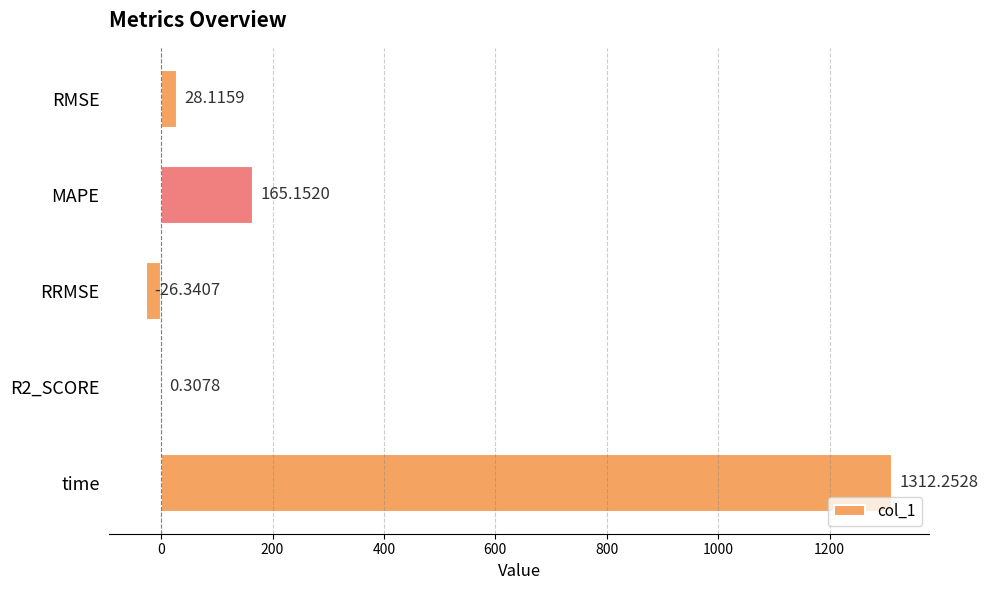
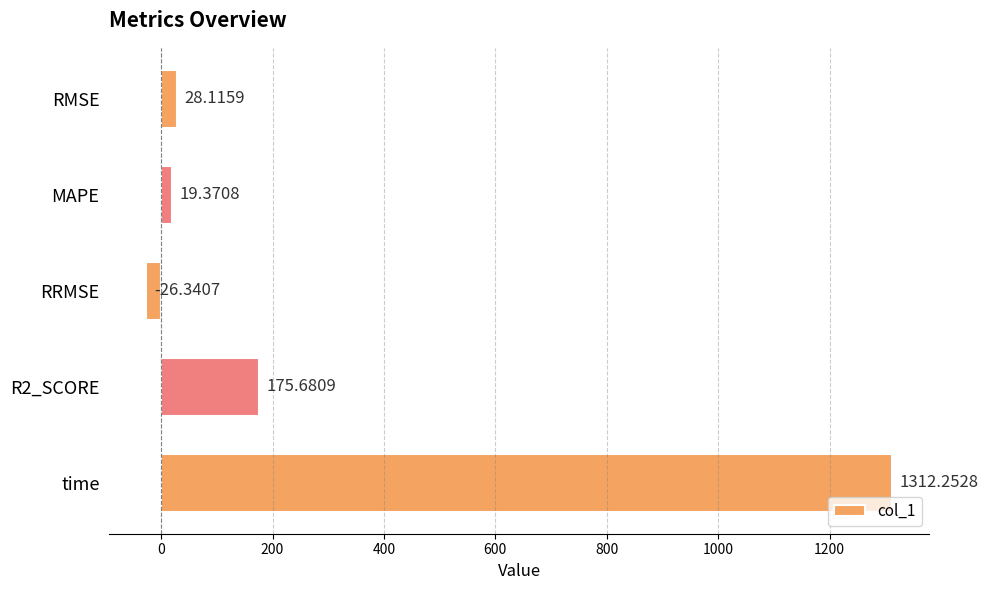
MAPE: 165.1520 -> 19.3708
R2_SCORE: 0.3078 -> 175.6809
